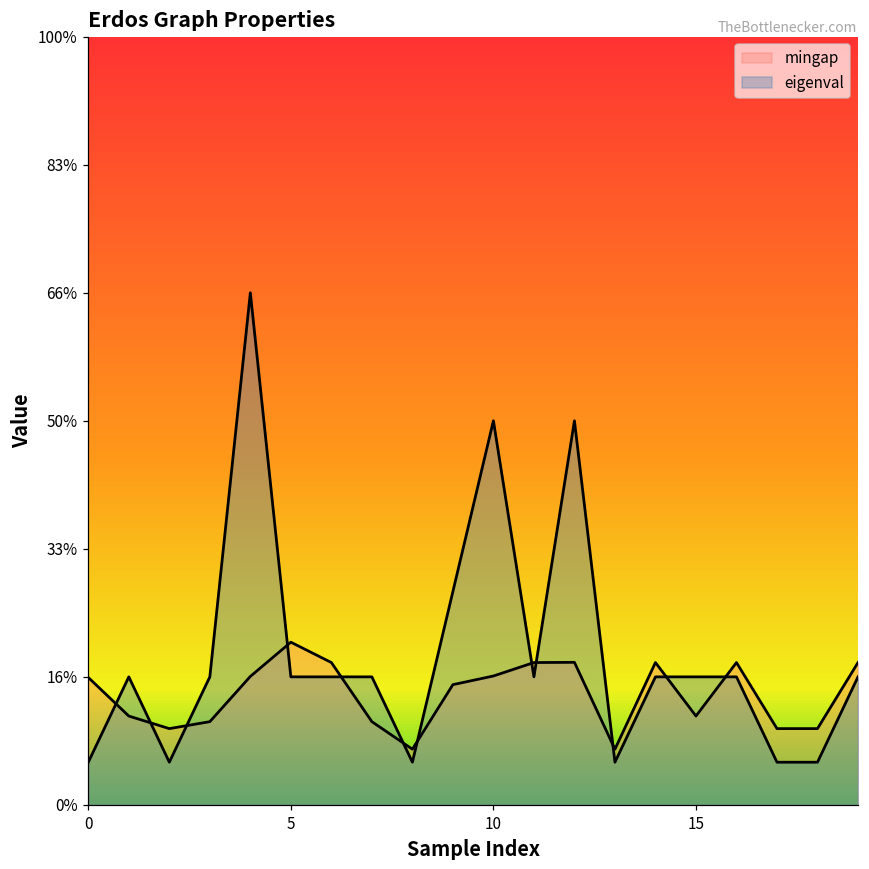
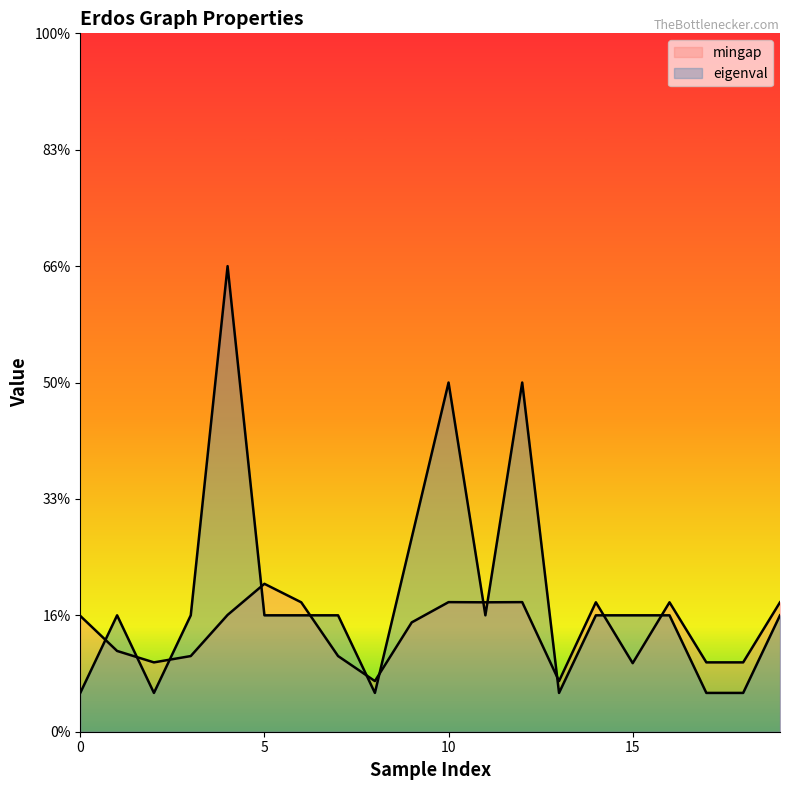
mingap, 10: 17% -> 19%
mingap, 15: 12% -> 10%
